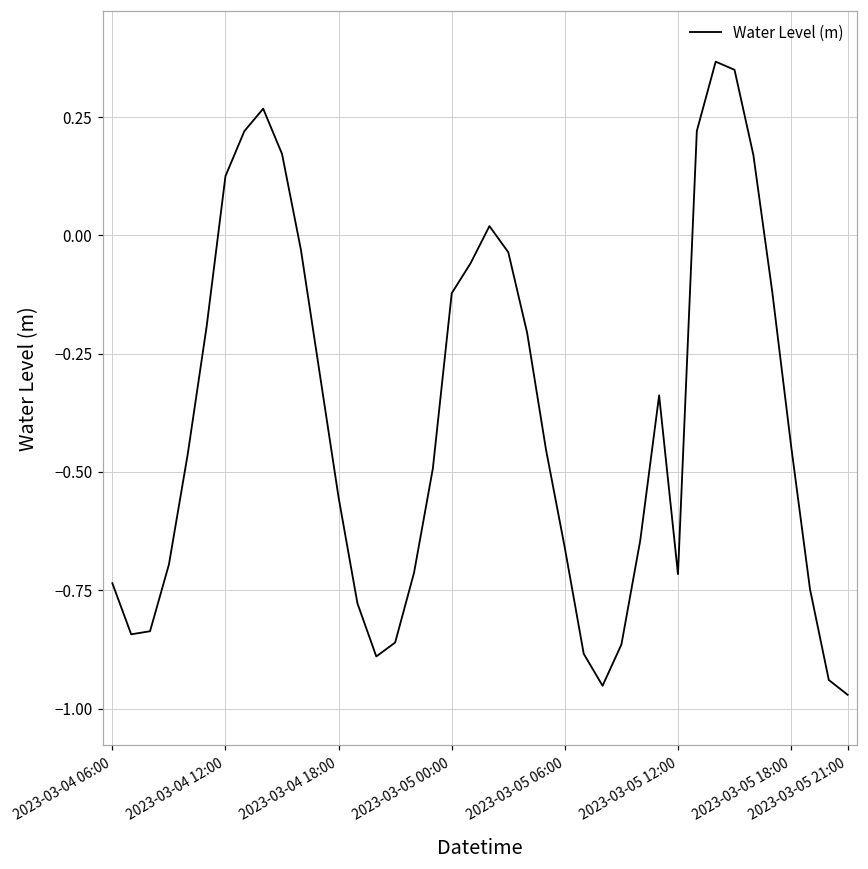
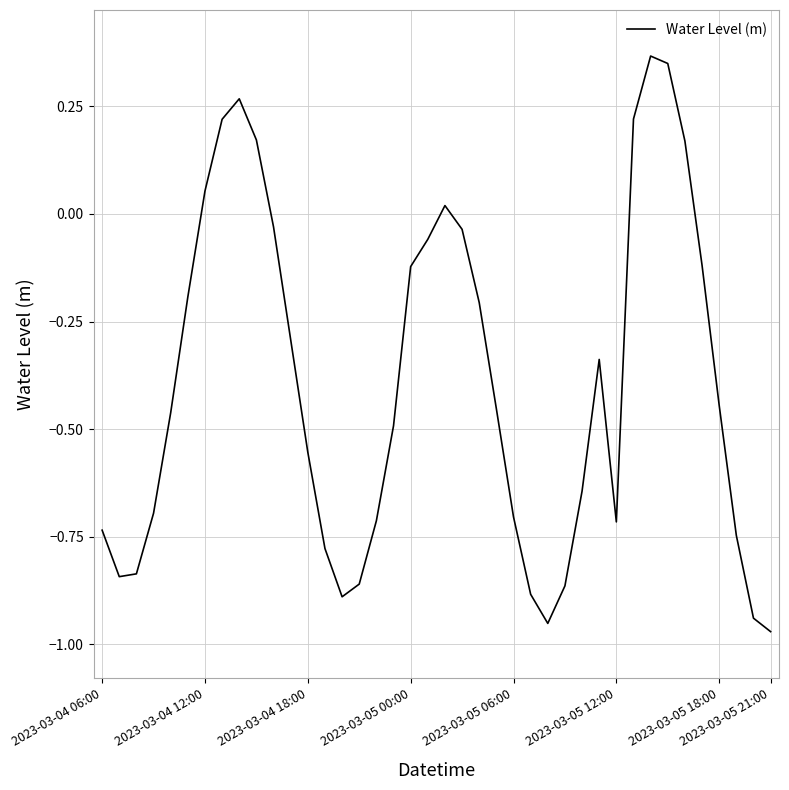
2023-03-04 12:00: 0.13 -> 0.05
2023-03-05 06:00: -0.66 -> -0.70
